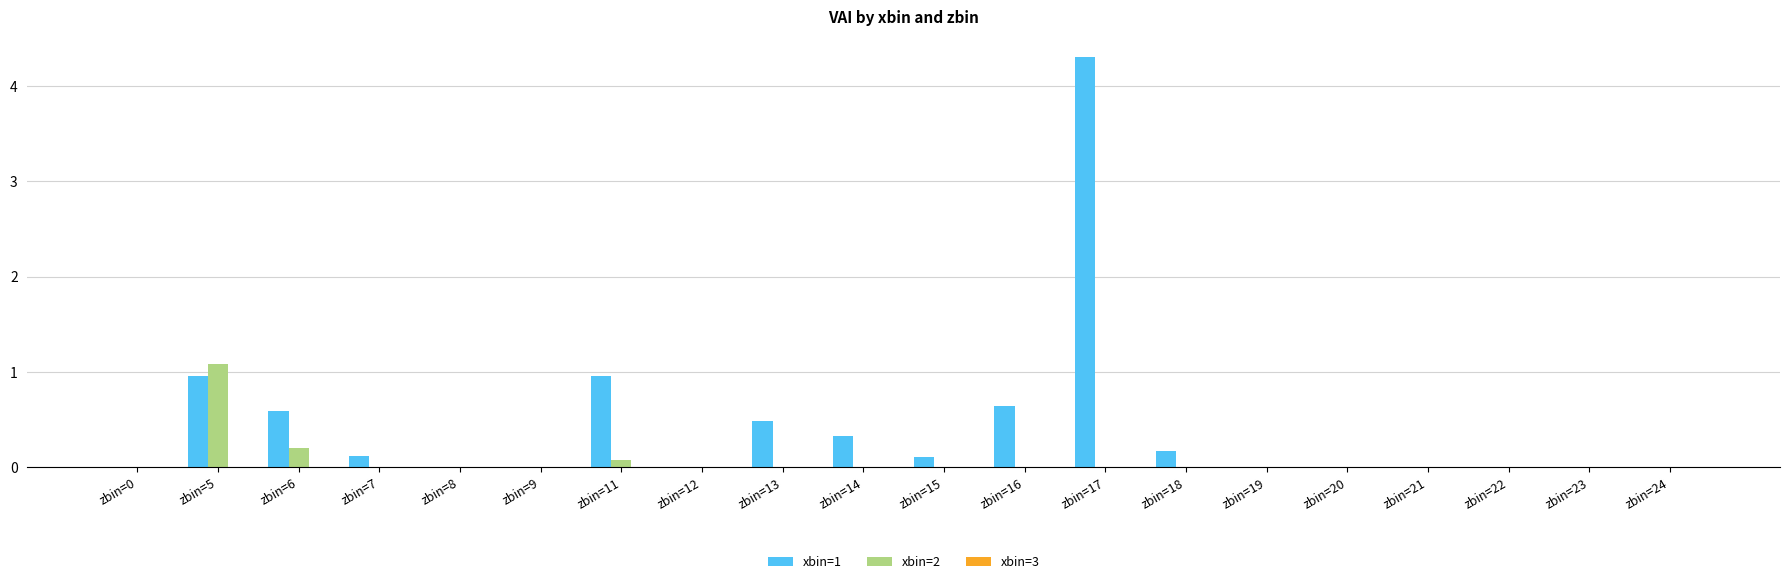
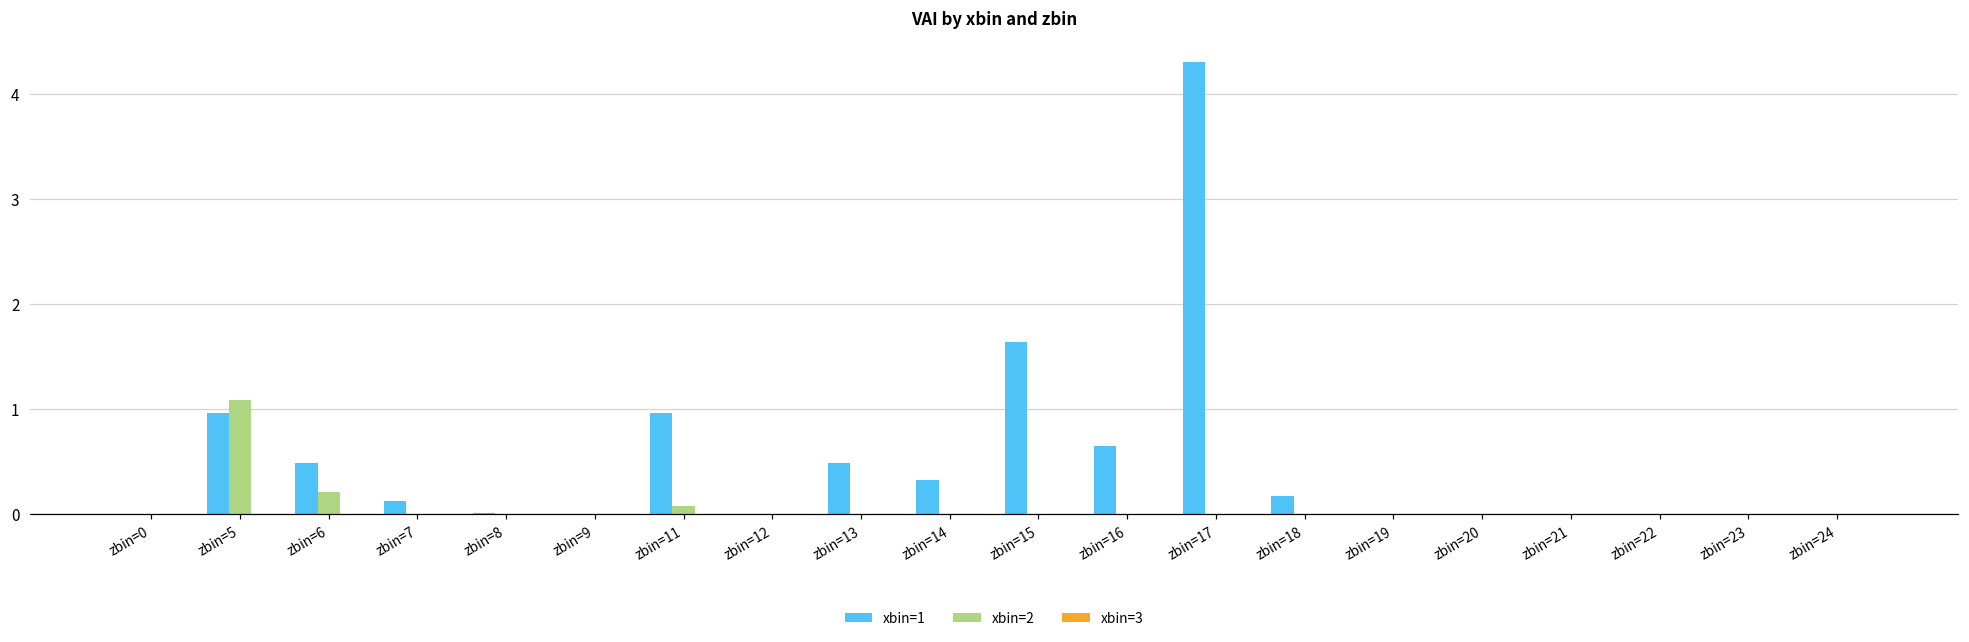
xbin=1, zbin=6: 0.6 -> 0.5
xbin=1, zbin=15: 0.1 -> 1.6
